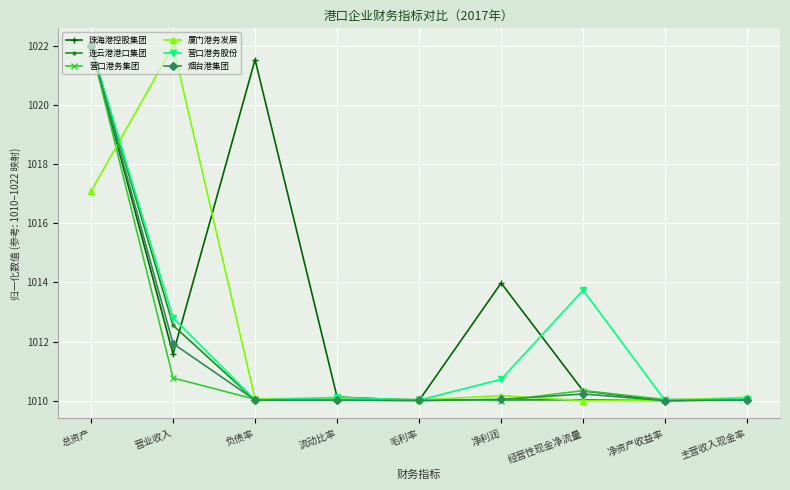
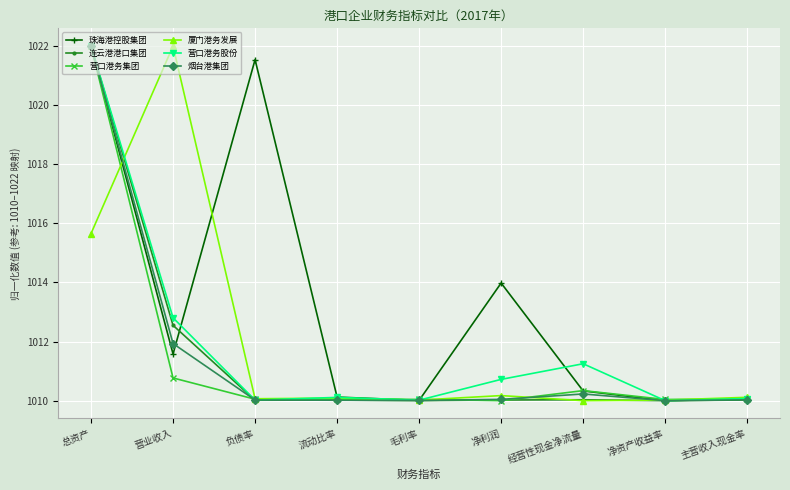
厦门港务发展, 总资产: 1017.1 -> 1015.7
营口港务股份, 经营性现金净流量: 1013.7 -> 1011.2
